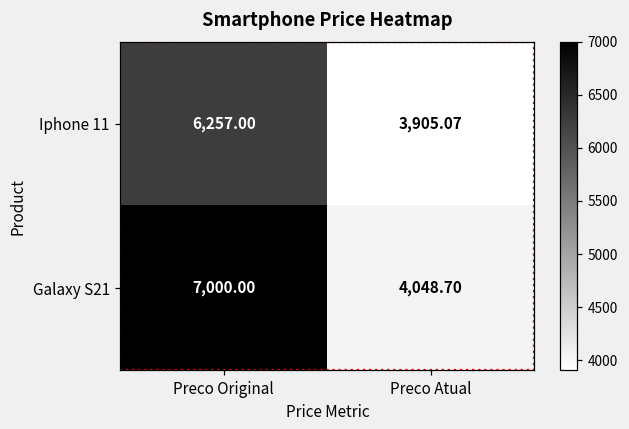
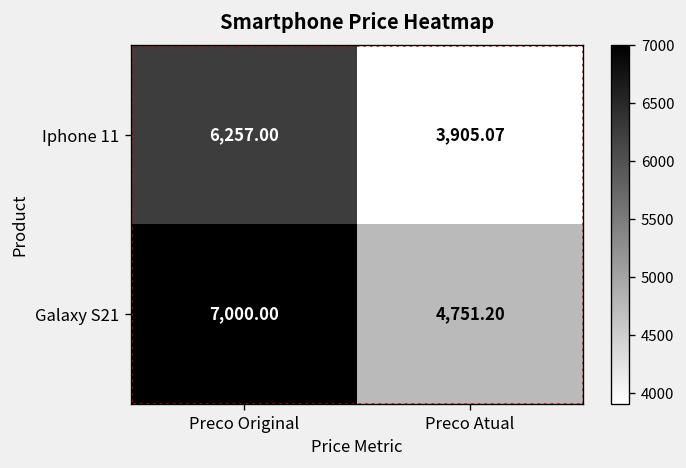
Galaxy S21, Preco Atual: 4,048.70 -> 4,751.20
